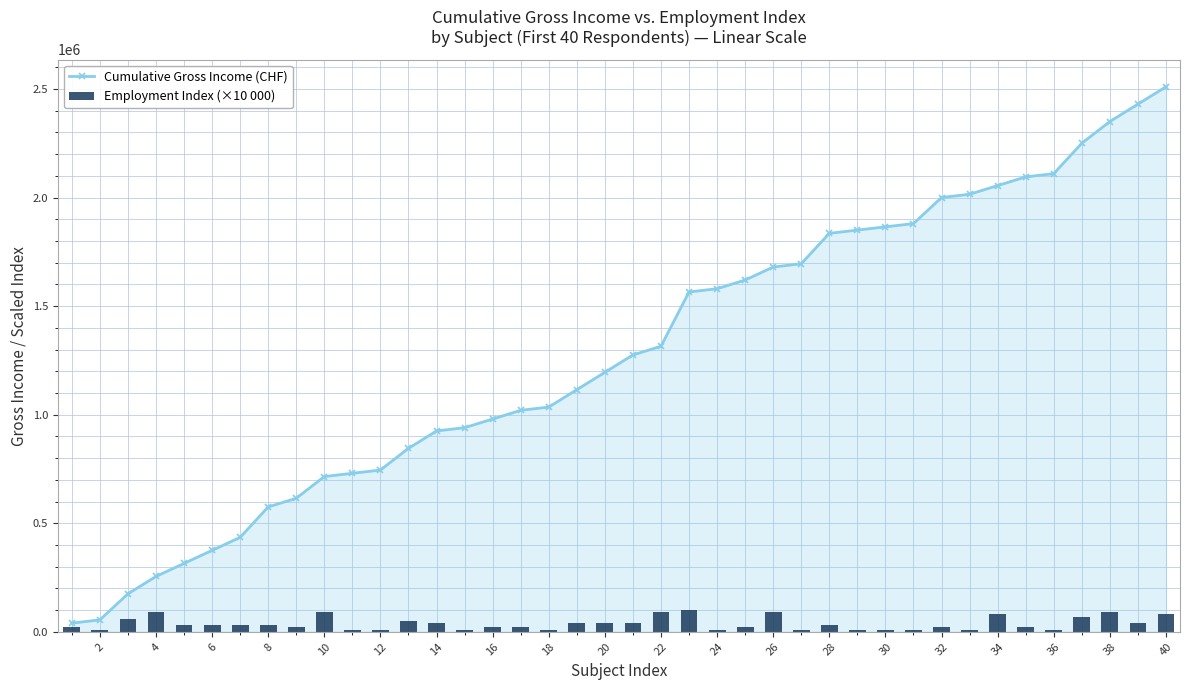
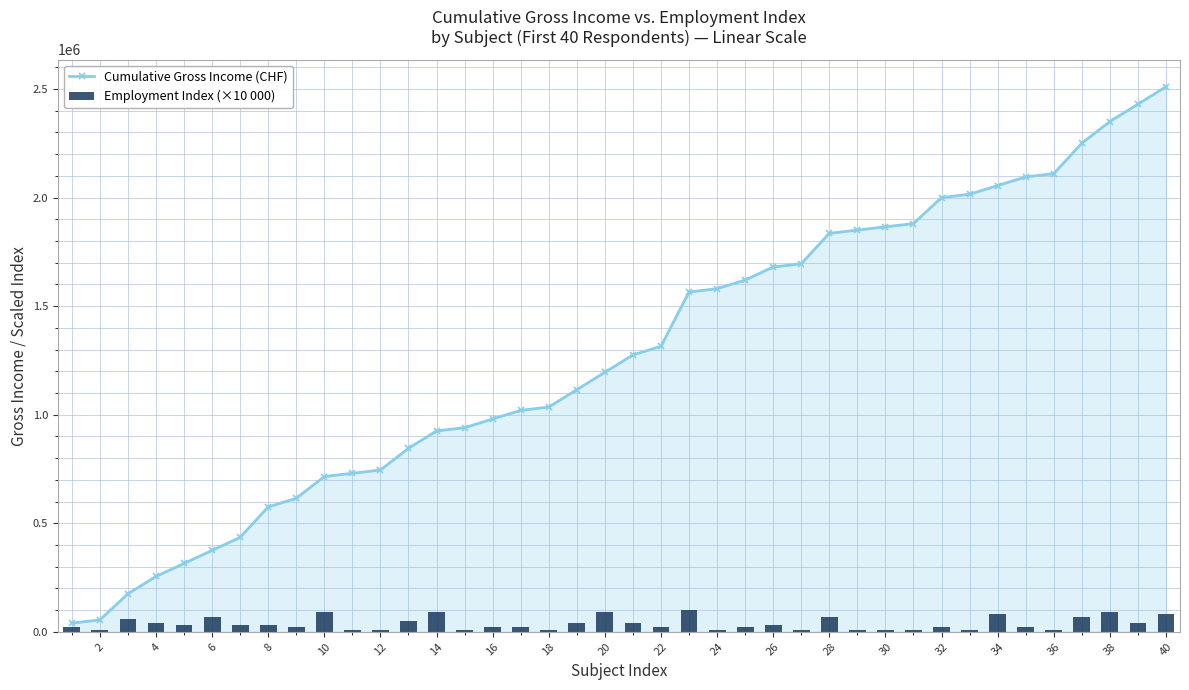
Employment Index (×10 000), 4: 90000 -> 40000
Employment Index (×10 000), 6: 30000 -> 70000
Employment Index (×10 000), 14: 40000 -> 90000
Employment Index (×10 000), 20: 40000 -> 90000
Employment Index (×10 000), 22: 90000 -> 20000
Employment Index (×10 000), 26: 90000 -> 30000
Employment Index (×10 000), 28: 30000 -> 70000
